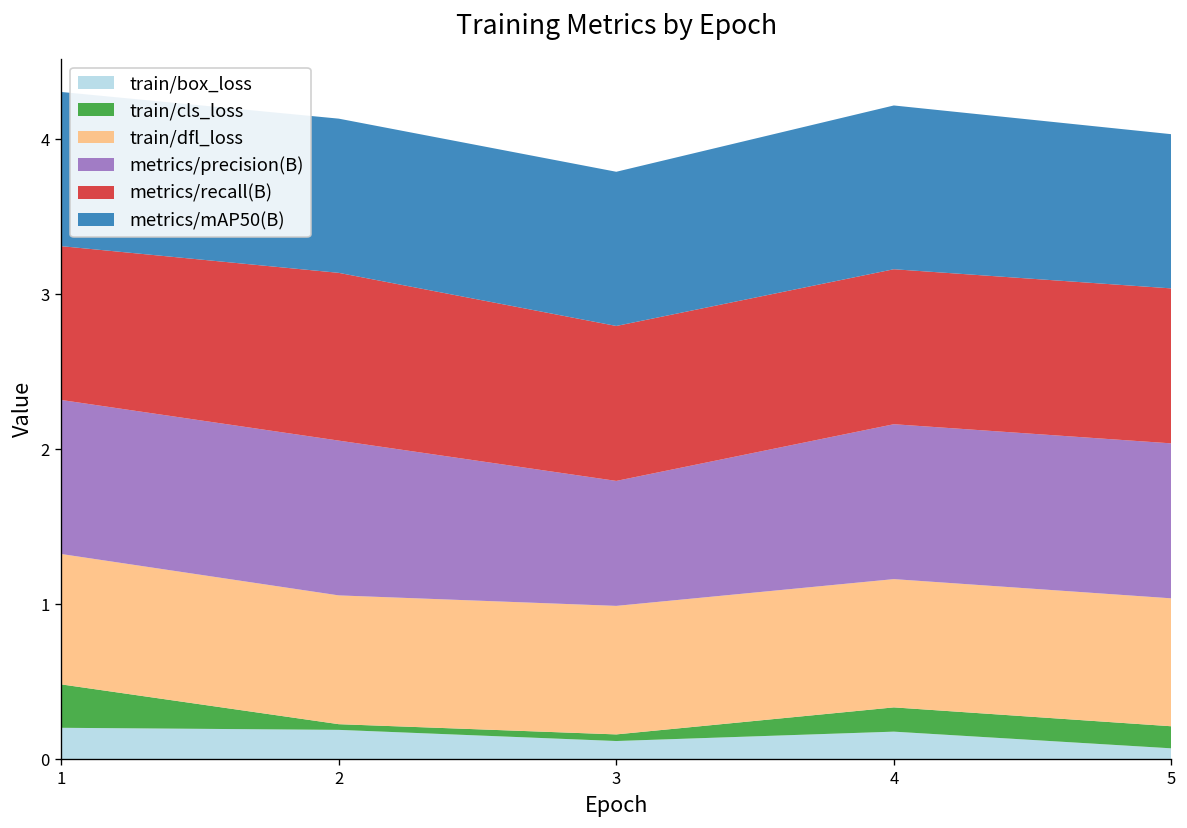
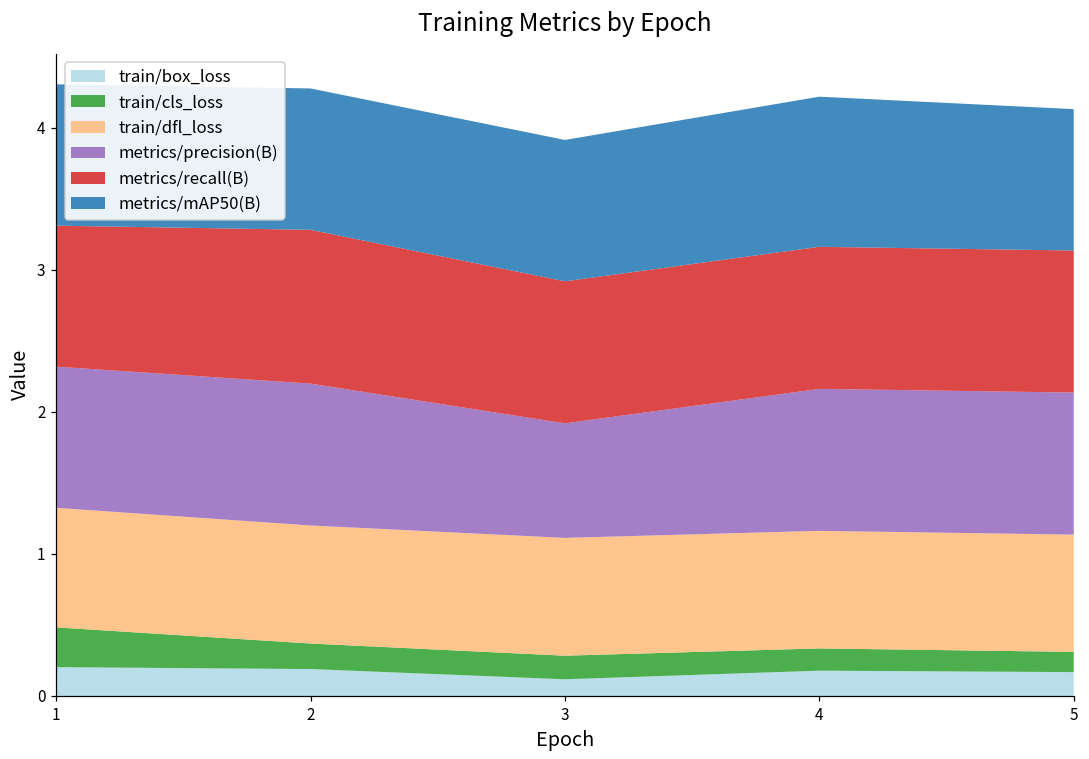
train/cls_loss, 2: 0.04 -> 0.18
train/cls_loss, 3: 0.04 -> 0.17
train/box_loss, 5: 0.07 -> 0.17
